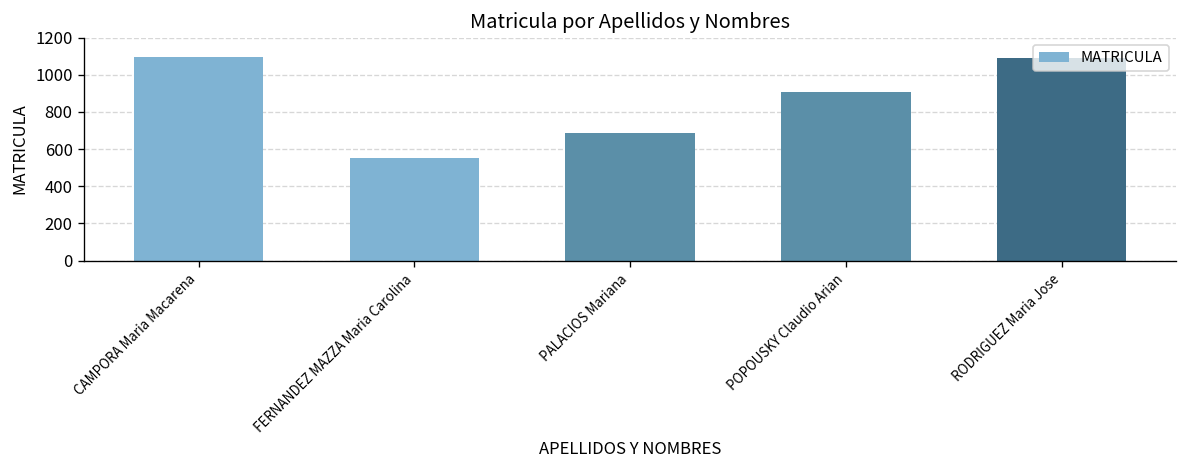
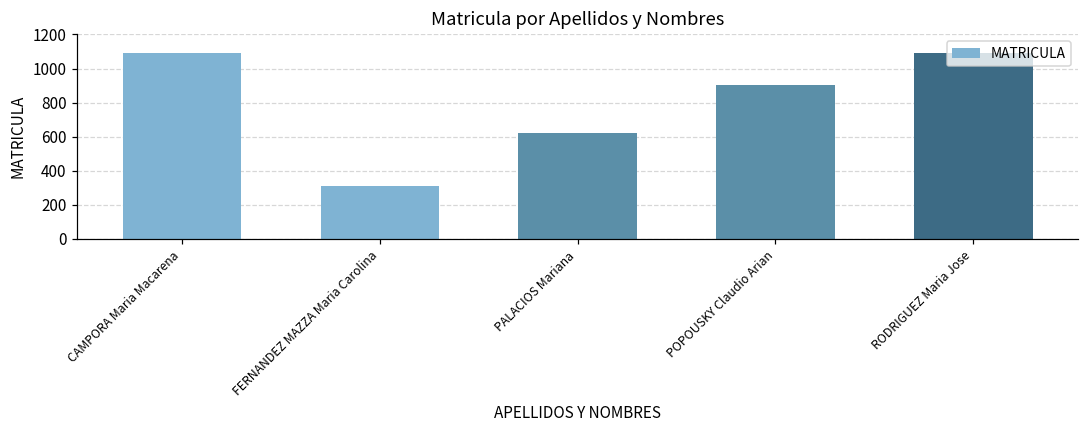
FERNANDEZ MAZZA Maria Carolina: 550 -> 310
PALACIOS Mariana: 690 -> 620
